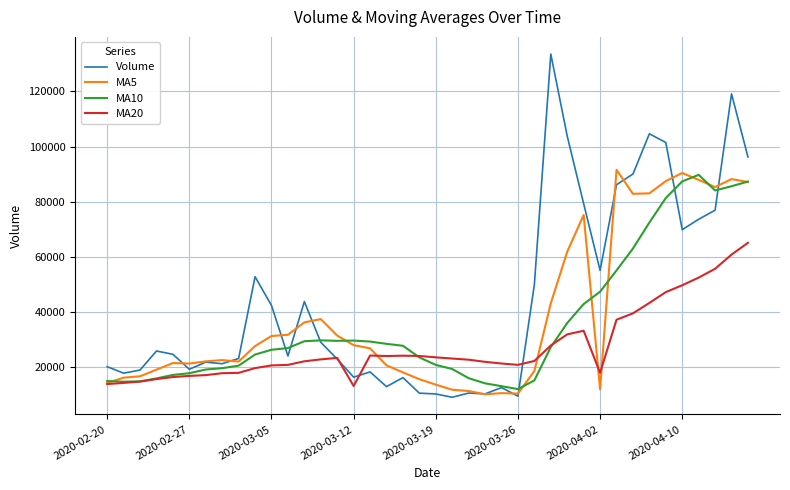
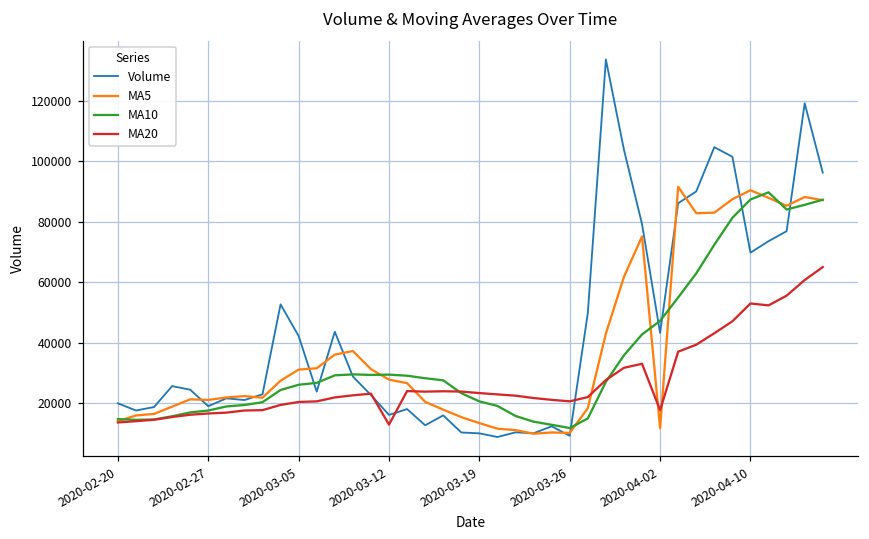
Volume, 2020-04-02: 55000 -> 43000
MA20, 2020-04-10: 50000 -> 53000
